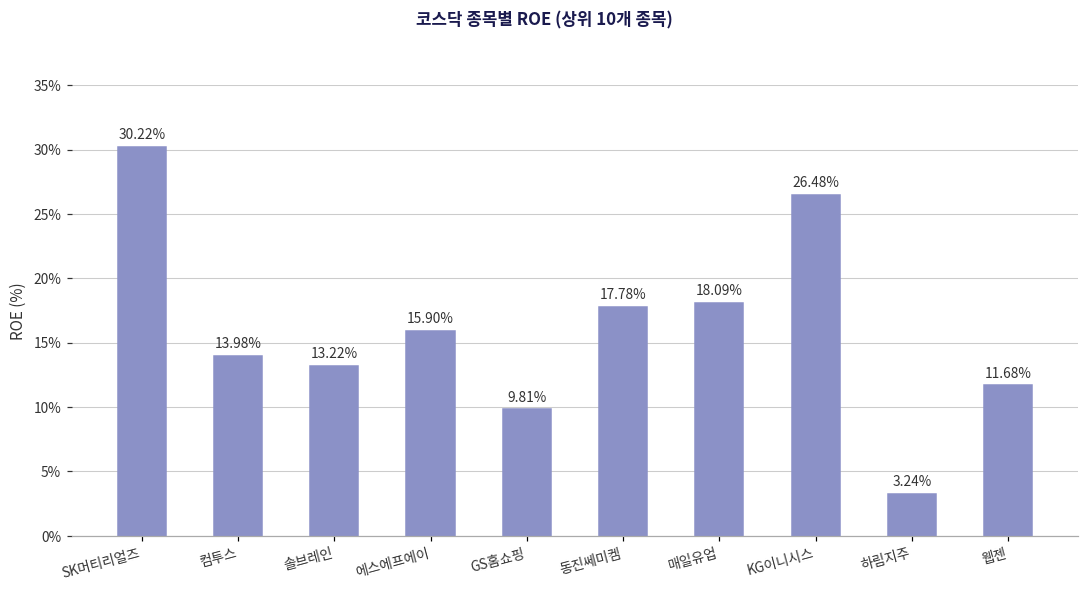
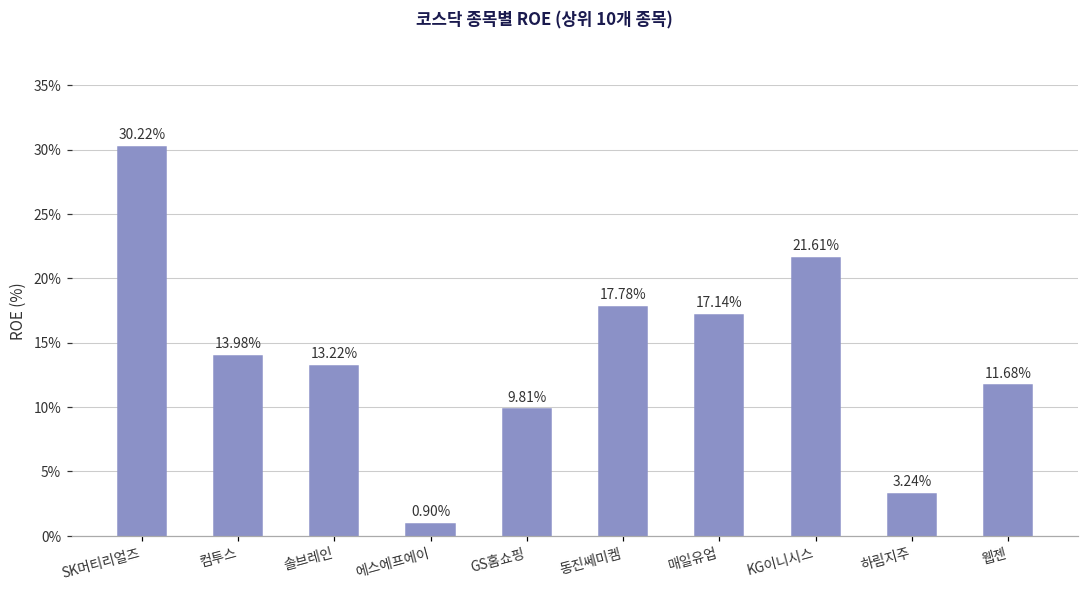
에스에프에이: 15.90% -> 0.90%
매일유업: 18.09% -> 17.14%
KG이니시스: 26.48% -> 21.61%
